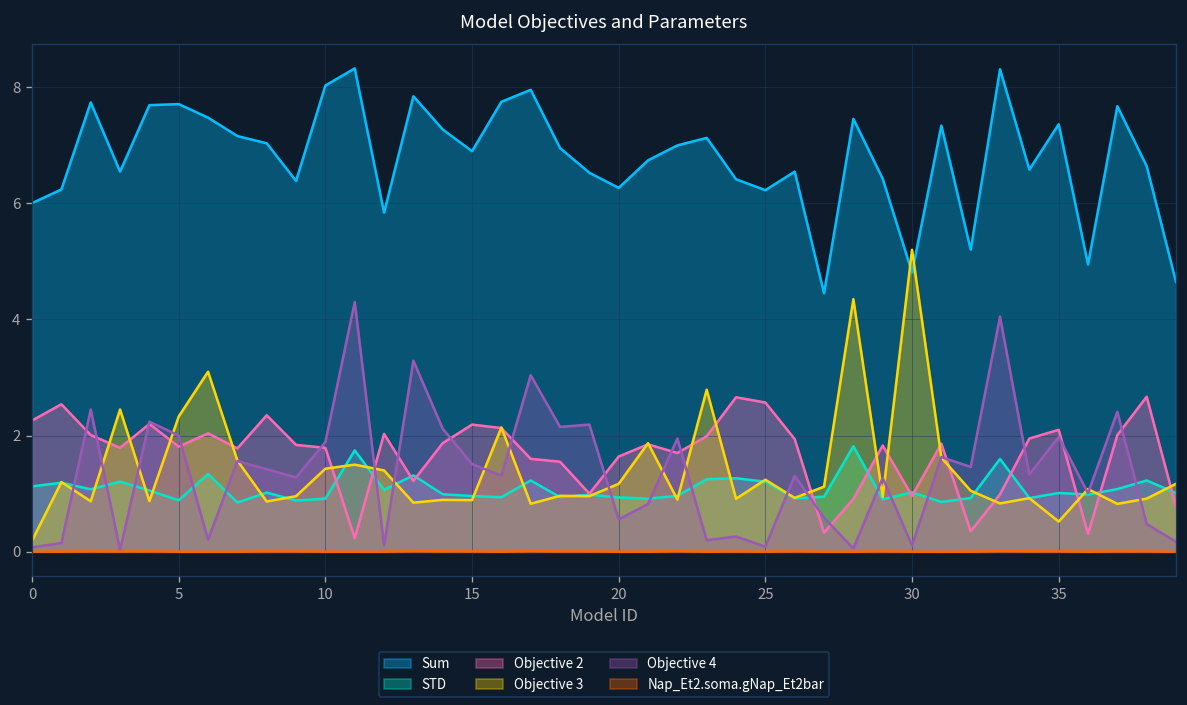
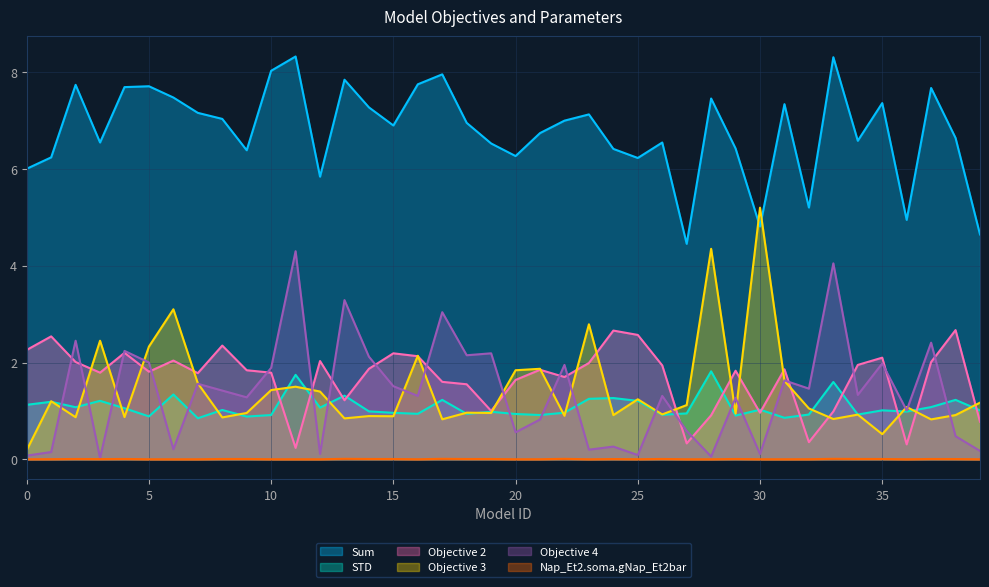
Objective 3, 20: 1.2 -> 1.8
